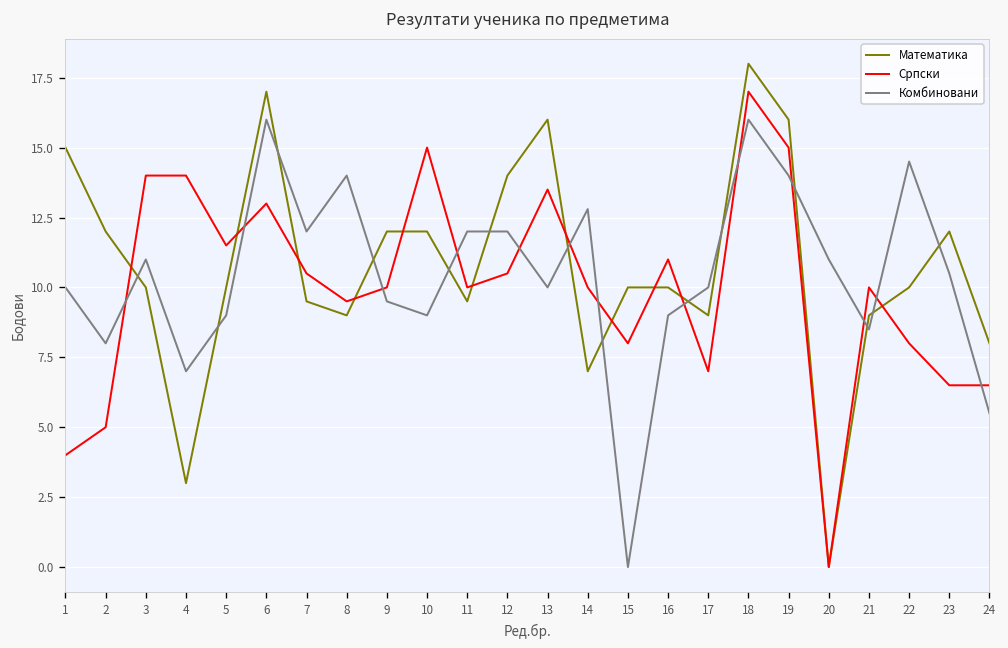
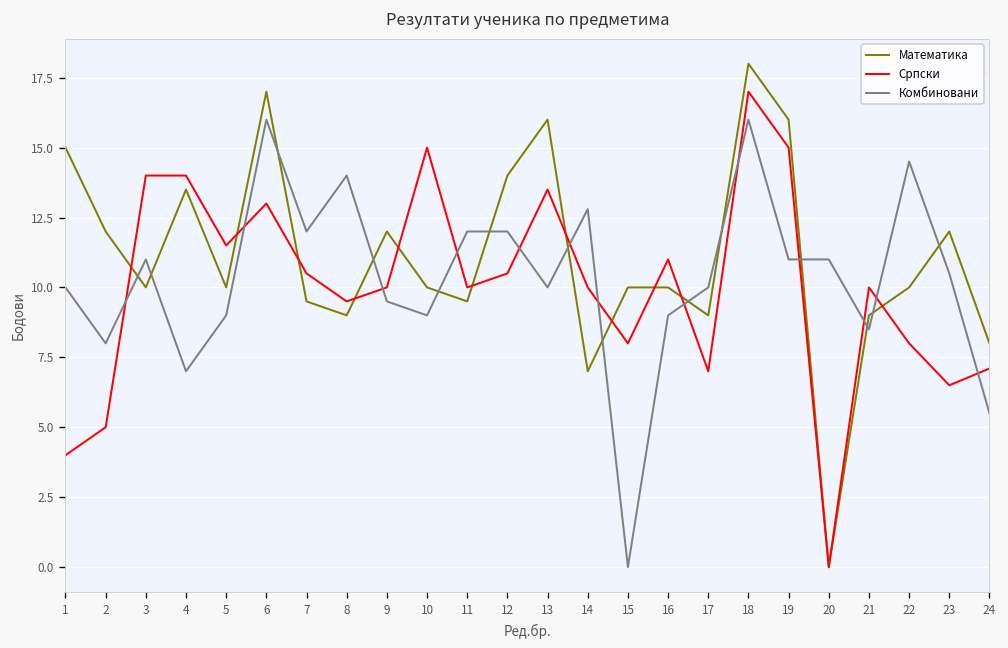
Математика, 4: 3.0 -> 13.5
Математика, 10: 12 -> 10
Комбиновани, 19: 14 -> 11
Српски, 24: 6.5 -> 7.1
